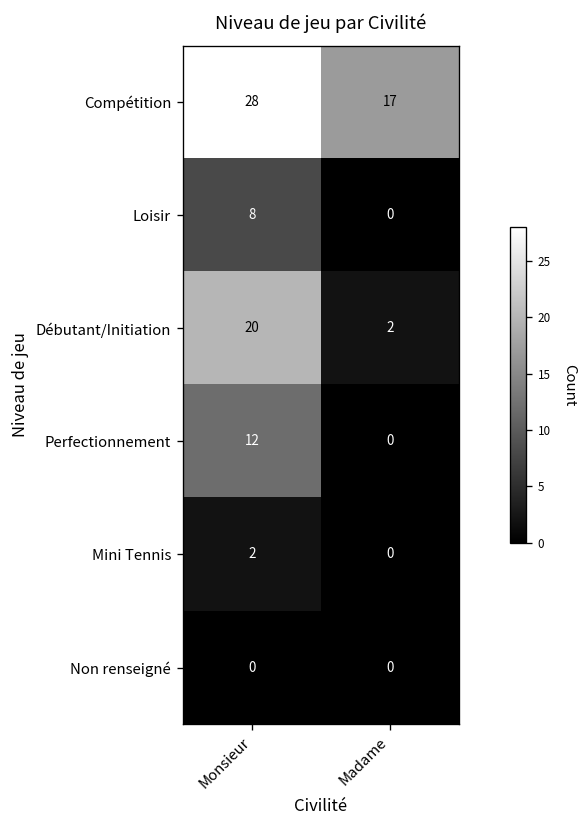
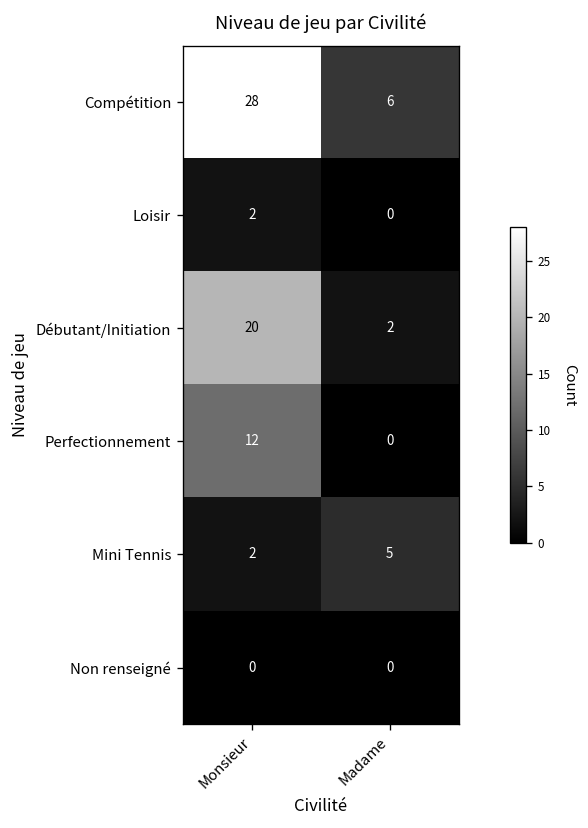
Compétition, Madame: 17 -> 6
Loisir, Monsieur: 8 -> 2
Mini Tennis, Madame: 0 -> 5
